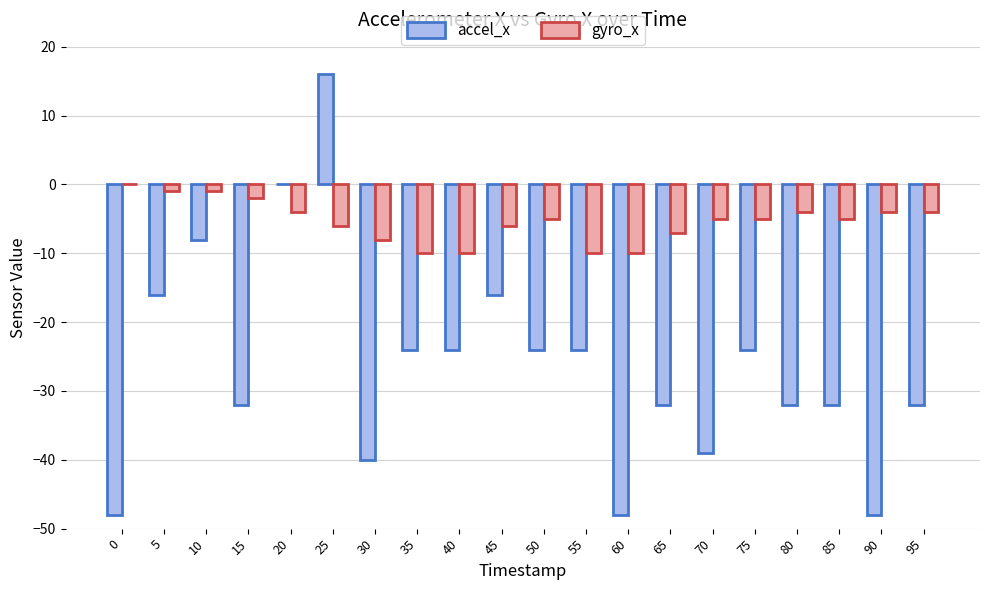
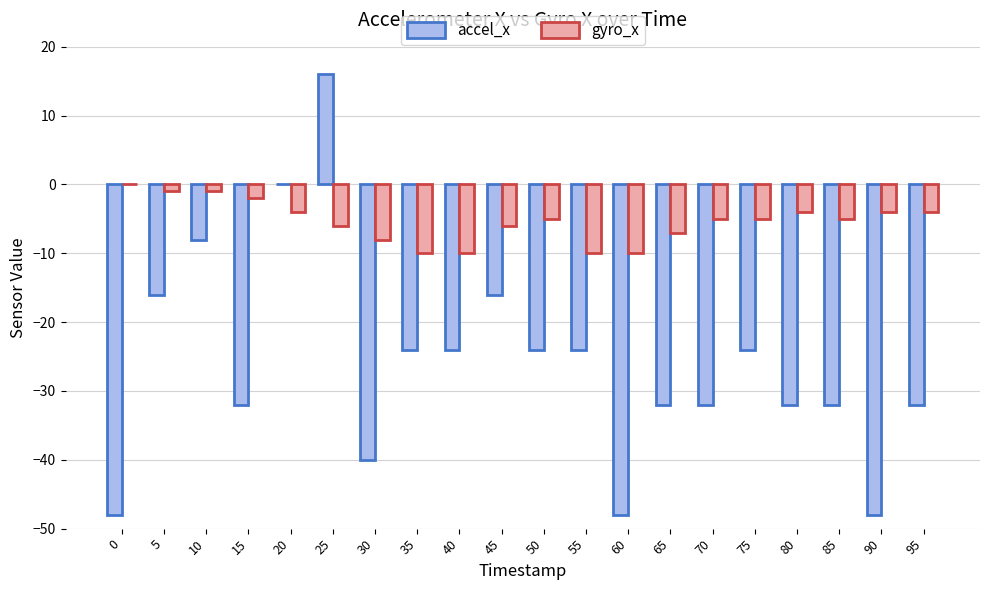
accel_x, 70: -39 -> -32
